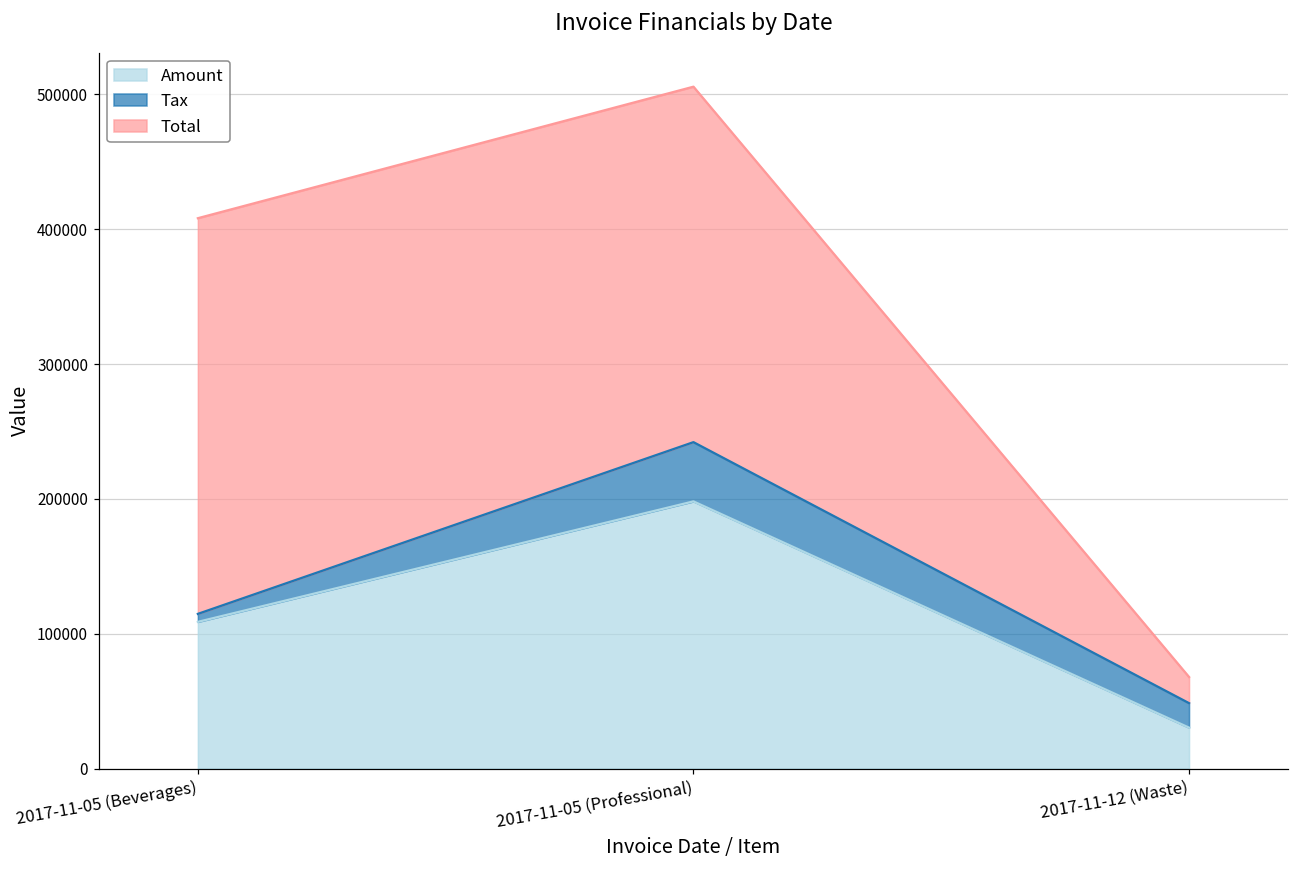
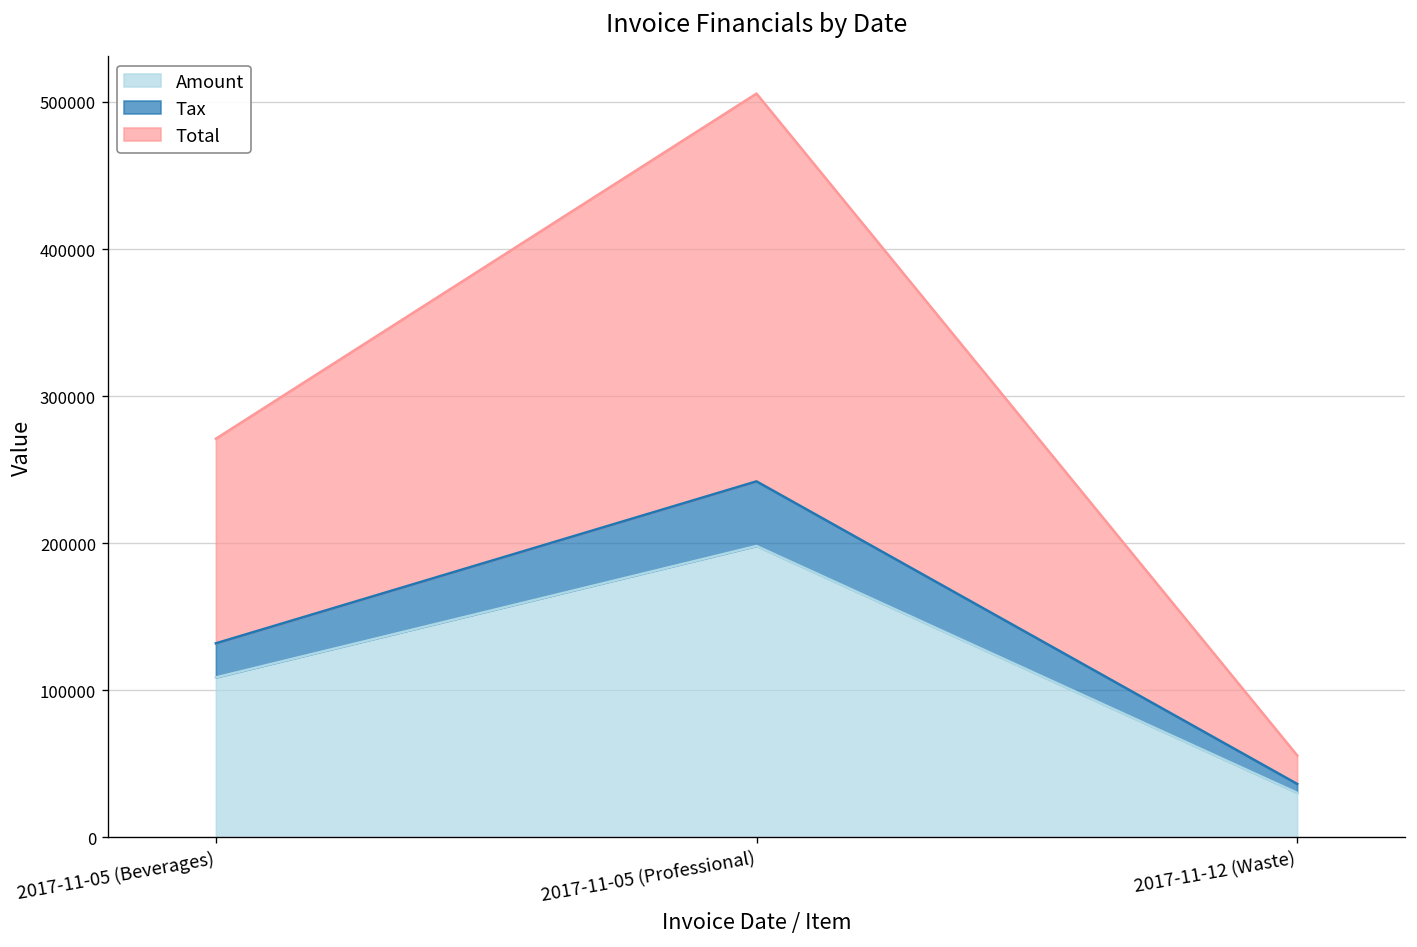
Tax, 2017-11-05 (Beverages): 6000 -> 23000
Total, 2017-11-05 (Beverages): 293000 -> 139000
Tax, 2017-11-12 (Waste): 18000 -> 6000
